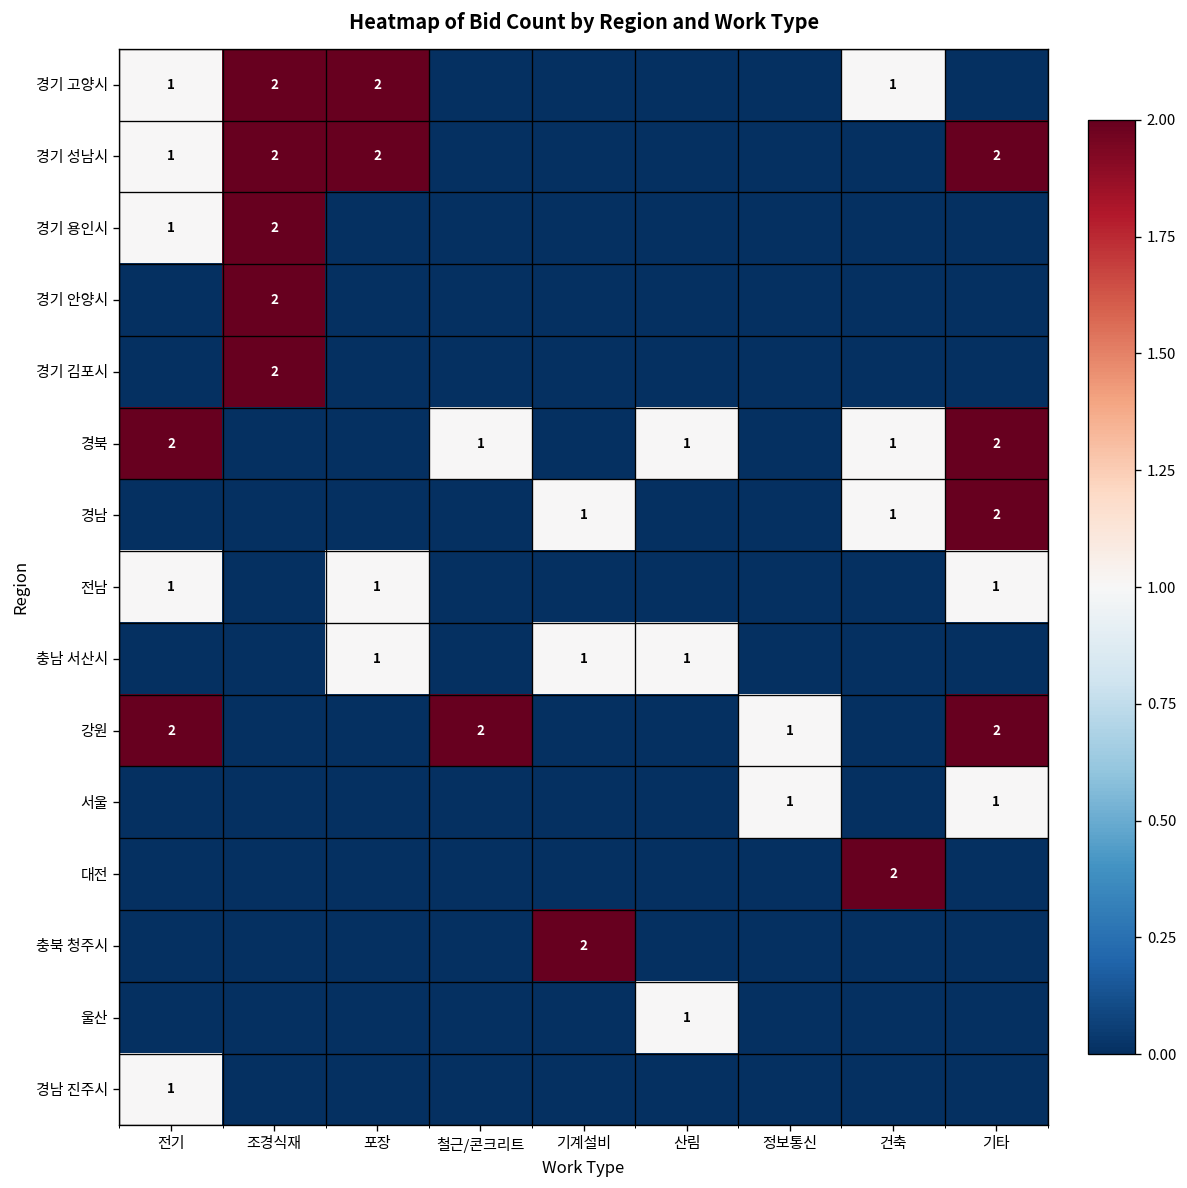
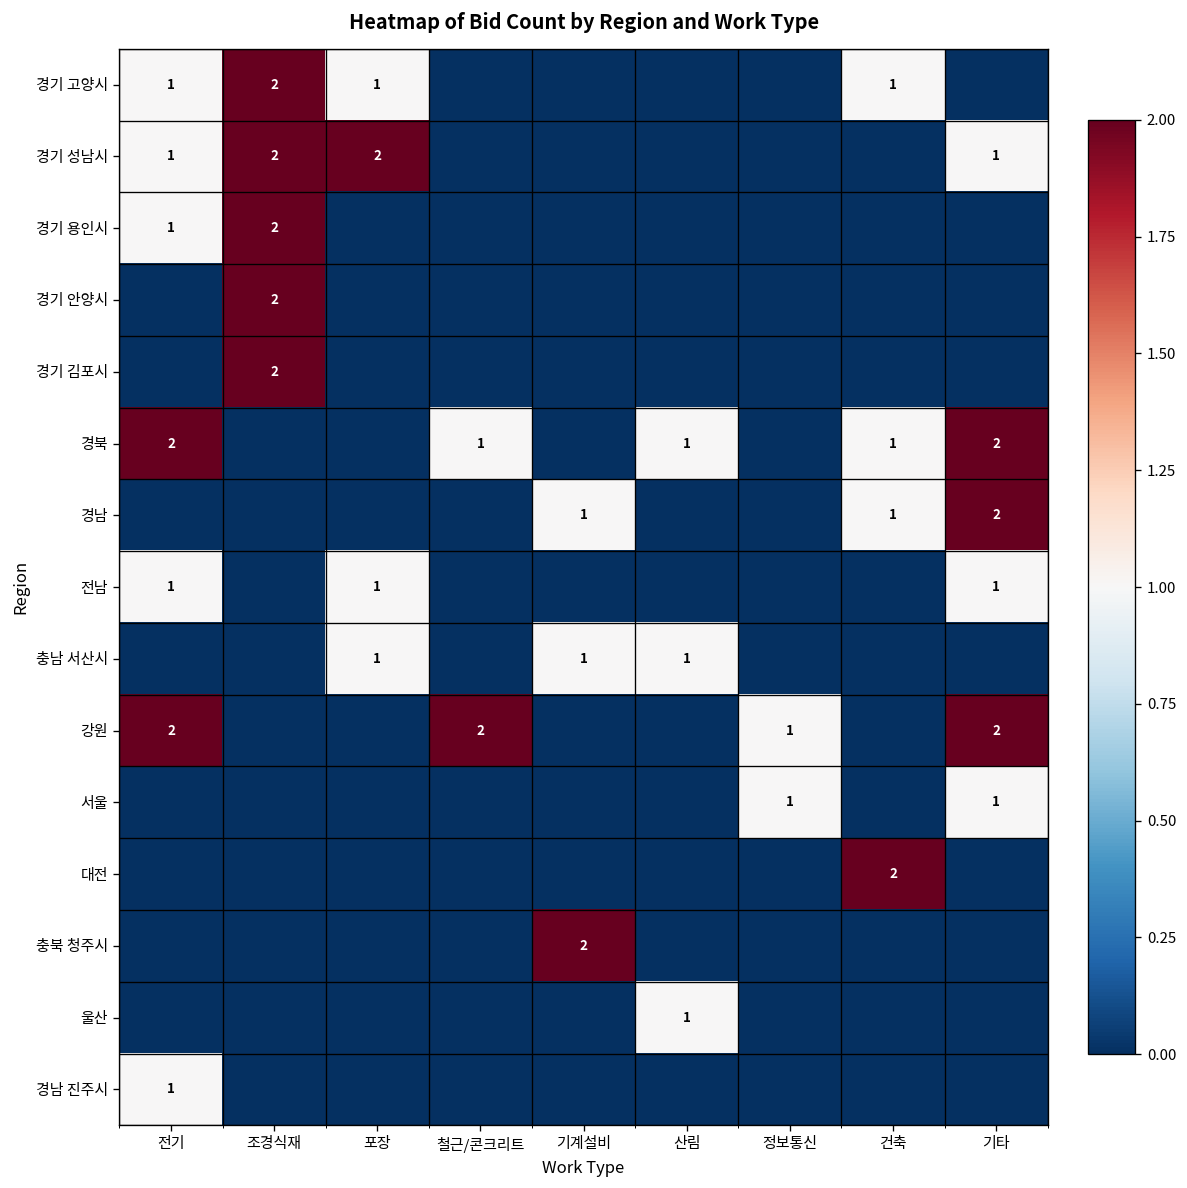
경기 고양시, 포장: 2 -> 1
경기 성남시, 기타: 2 -> 1
